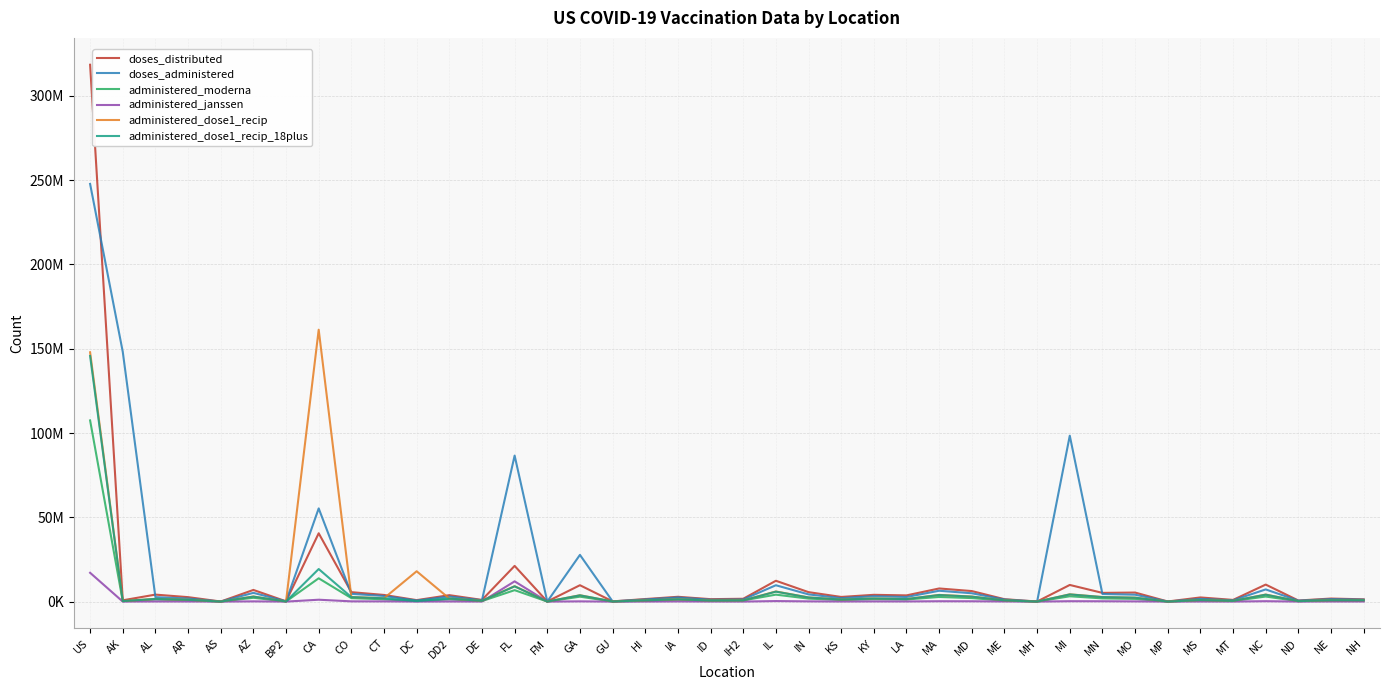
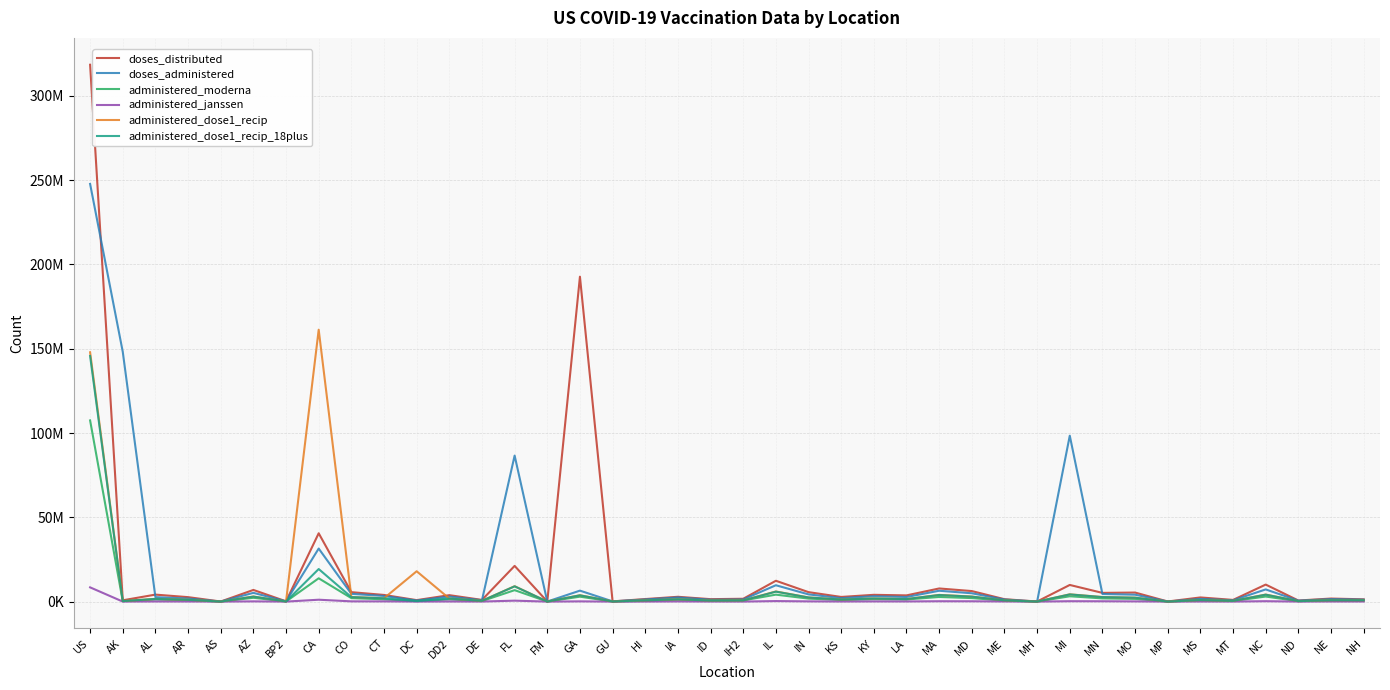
administered_janssen, US: 17000000 -> 8000000
doses_administered, CA: 55000000 -> 31000000
administered_janssen, FL: 12000000 -> 1000000
doses_distributed, GA: 10000000 -> 193000000
doses_administered, GA: 28000000 -> 7000000
